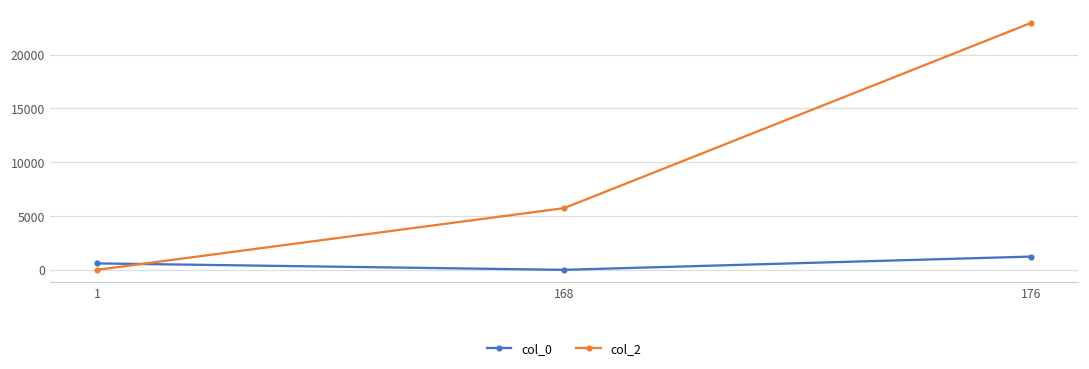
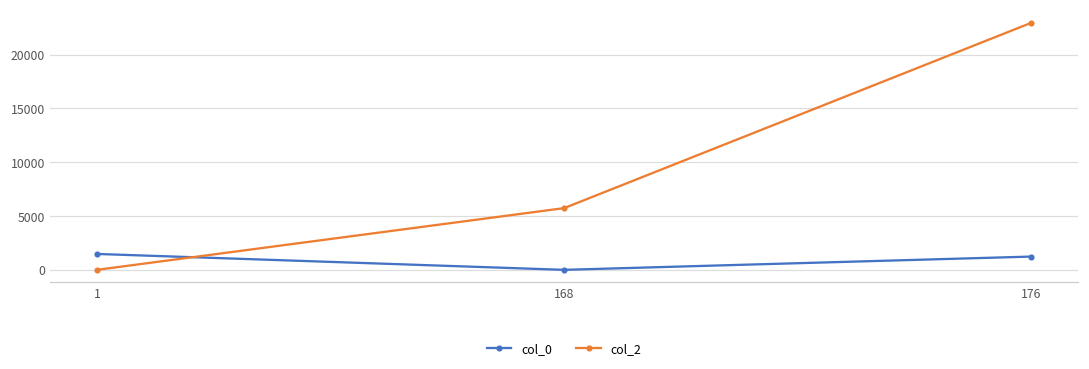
col_0, 1: 600 -> 1500
